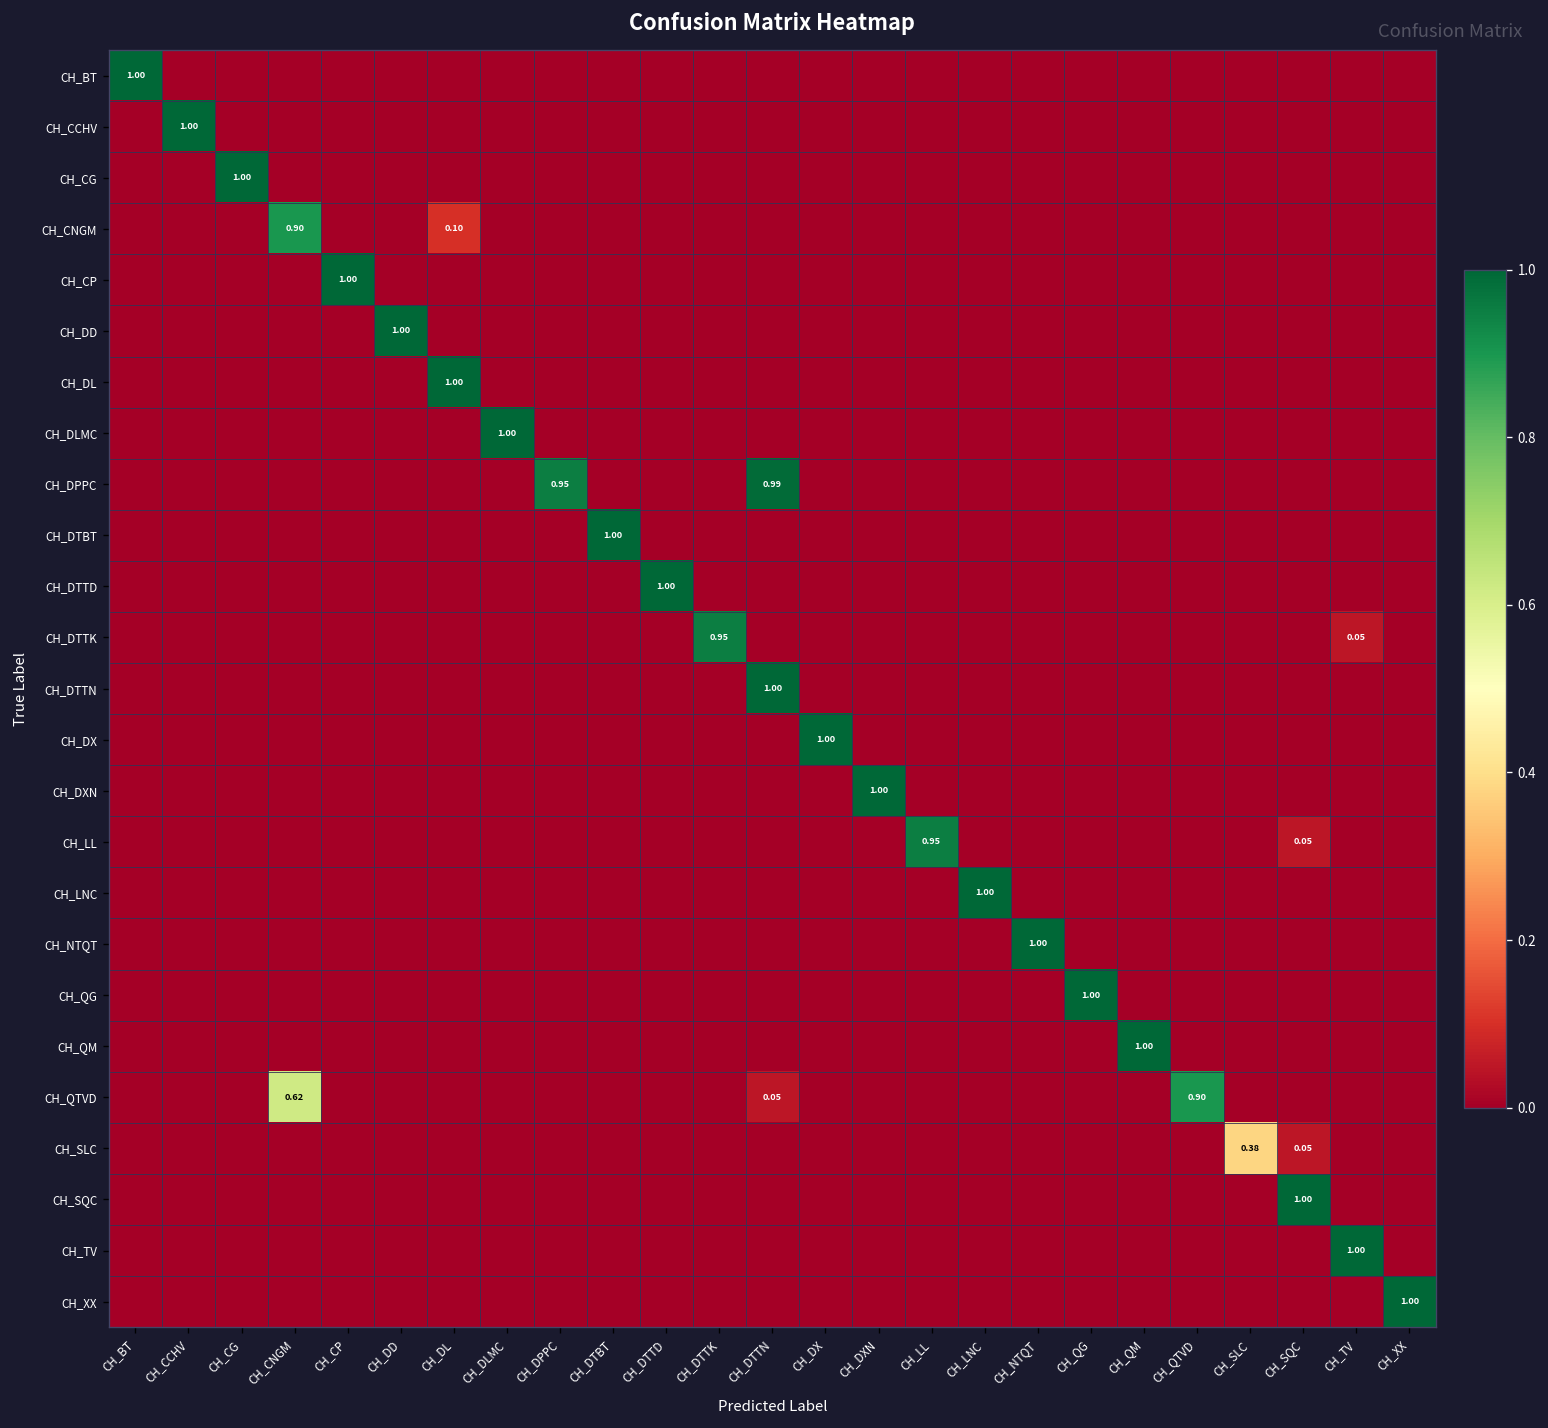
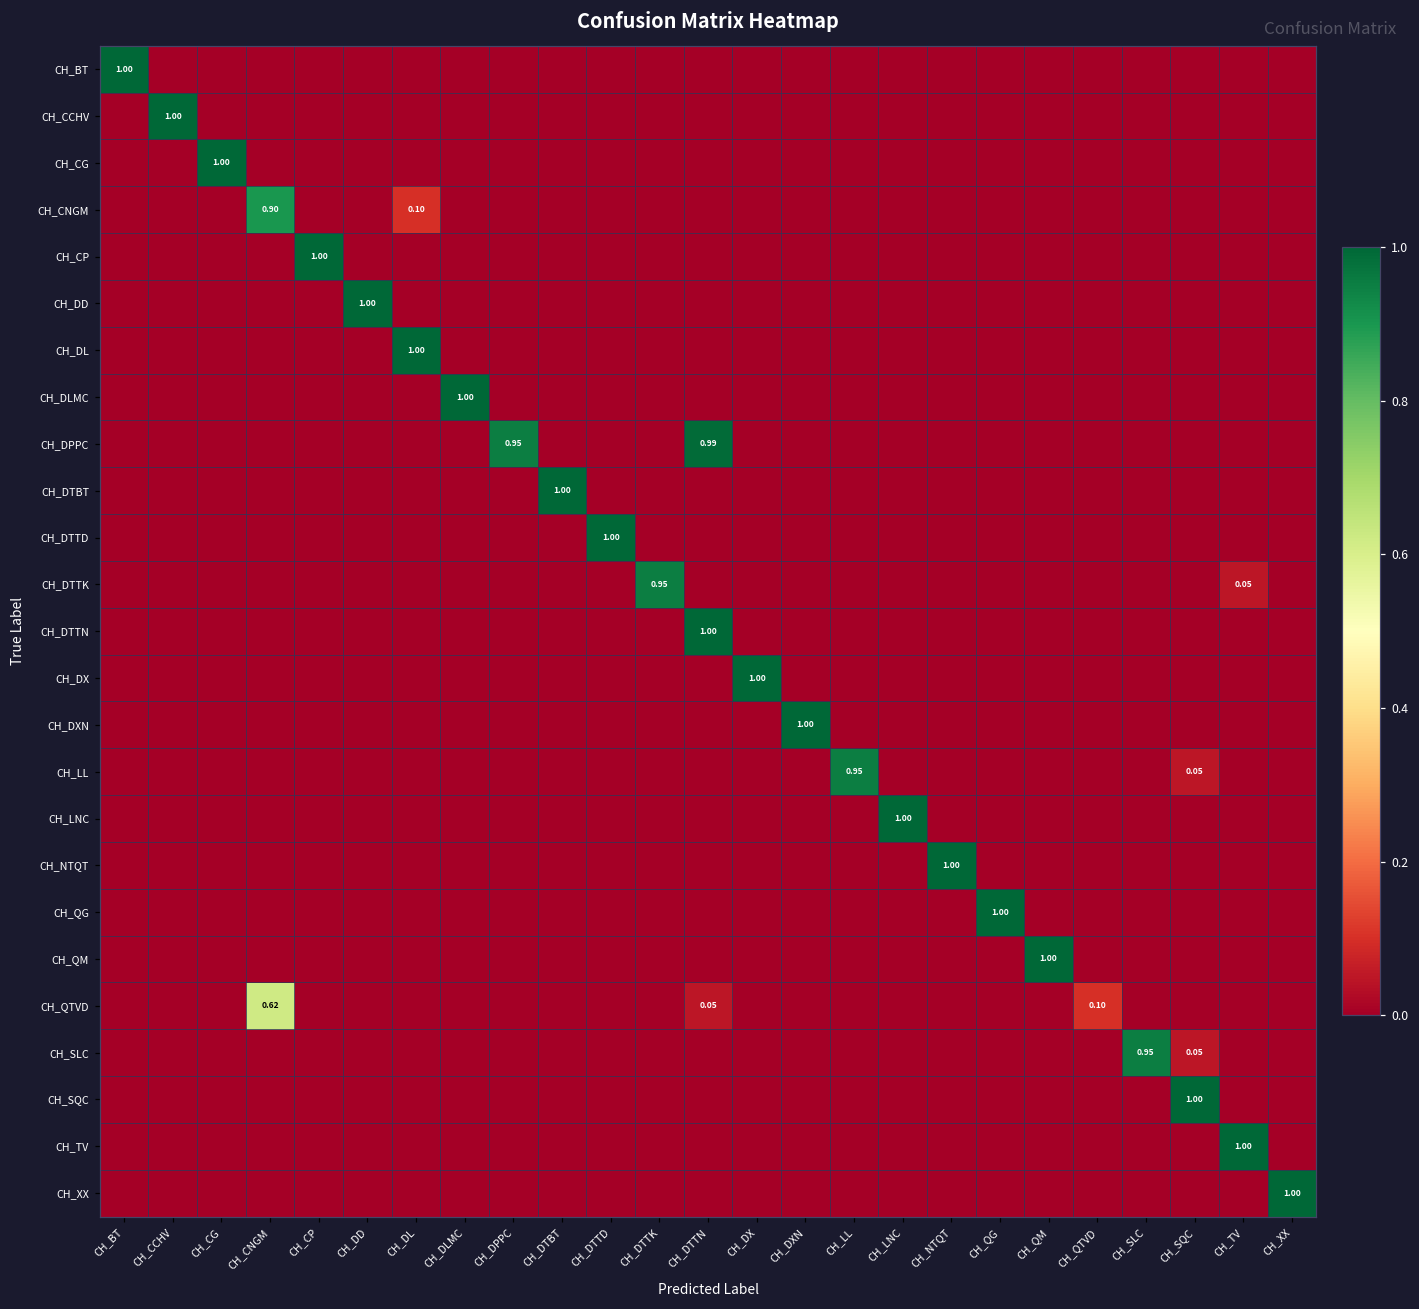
CH_QTVD, CH_QTVD: 0.90 -> 0.10
CH_SLC, CH_SLC: 0.38 -> 0.95
